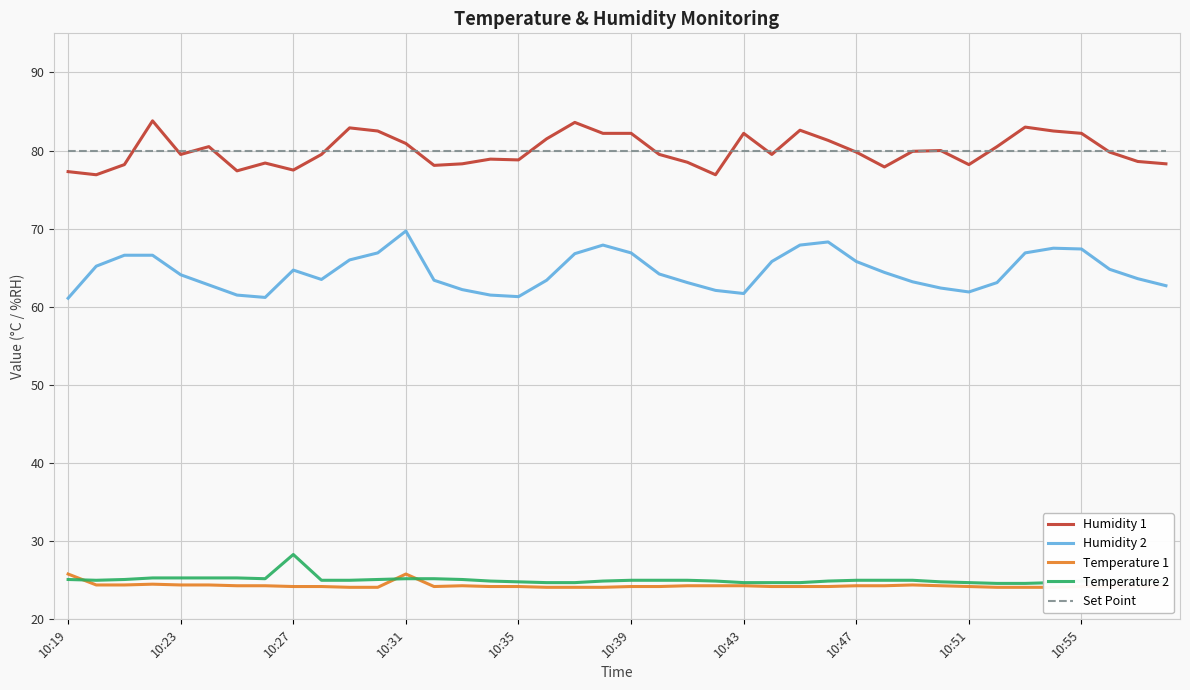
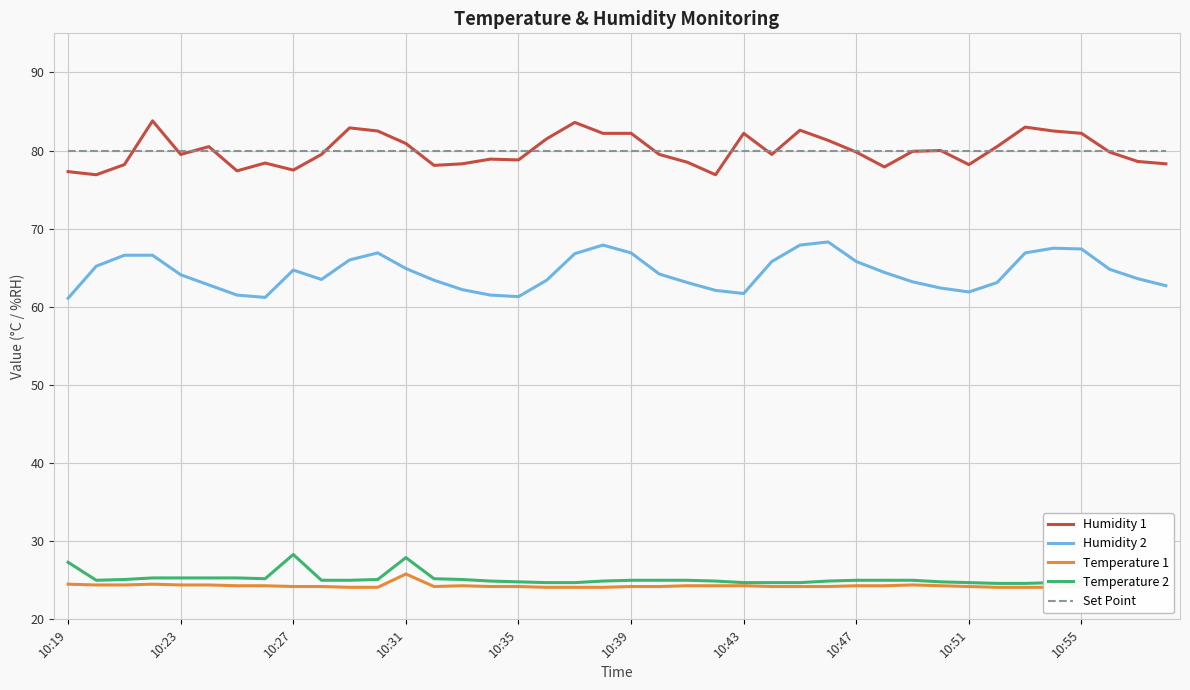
Temperature 1, 10:19: 26 -> 25
Temperature 2, 10:19: 25 -> 27
Humidity 2, 10:31: 70 -> 65
Temperature 2, 10:31: 25 -> 28
